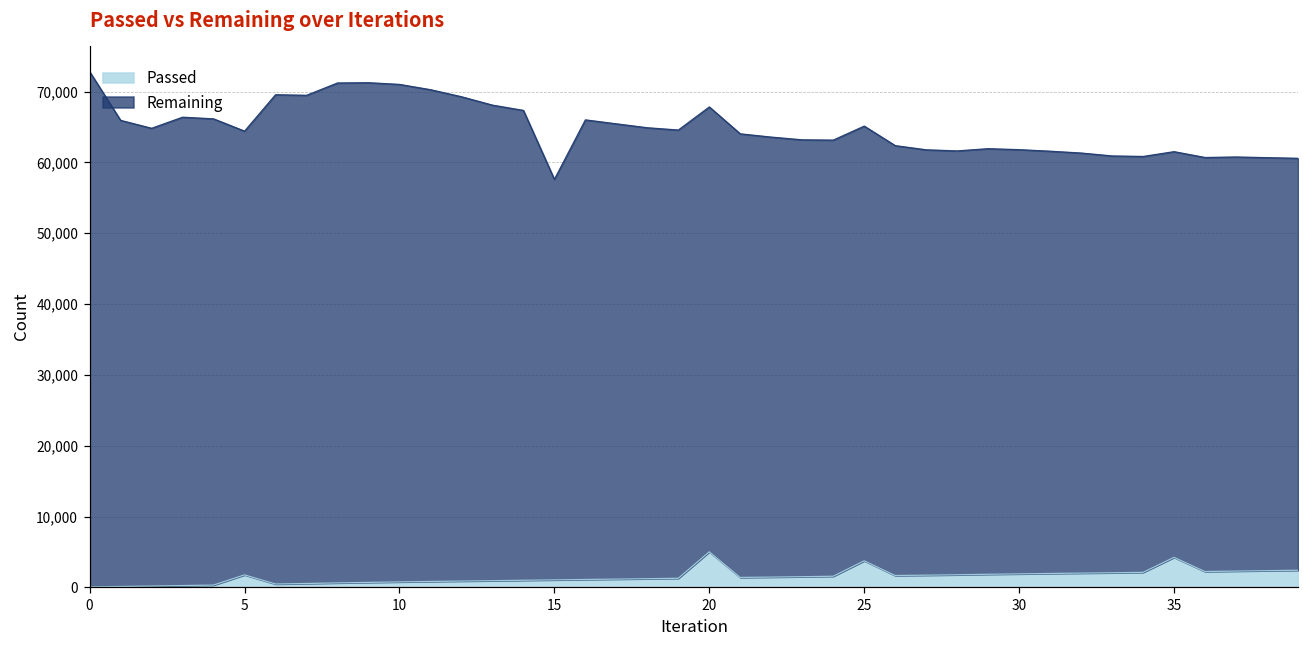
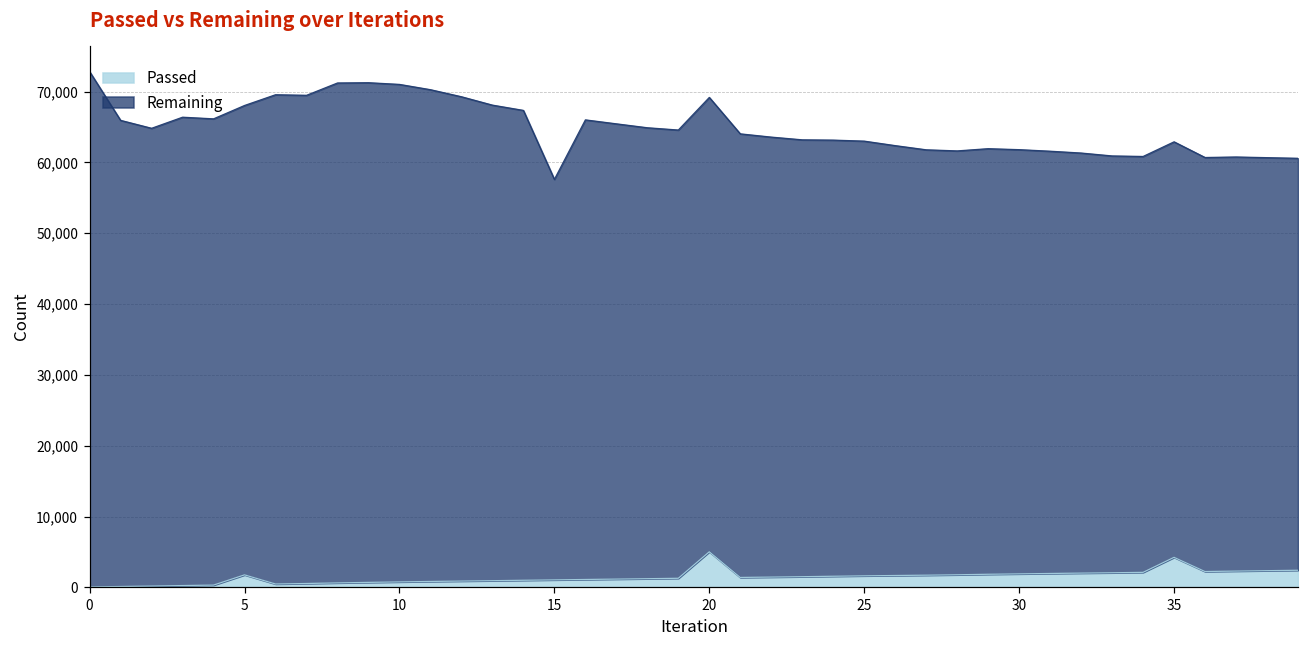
Remaining, 5: 63,000 -> 66,000
Remaining, 20: 63,000 -> 64,000
Passed, 25: 4,000 -> 2,000
Remaining, 35: 57,000 -> 59,000
